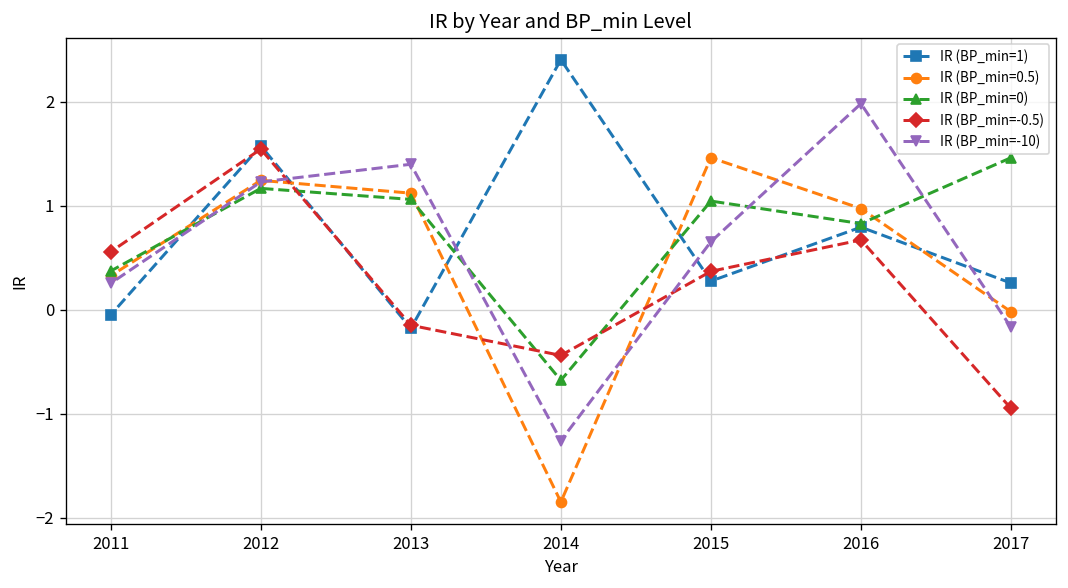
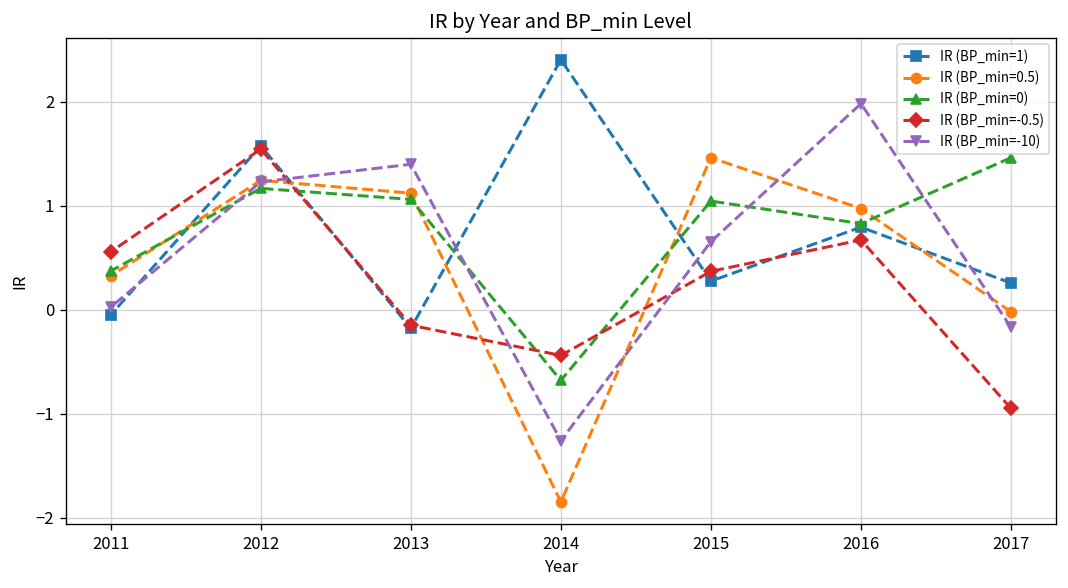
IR (BP_min=-10), 2011: 0.3 -> 0.0
